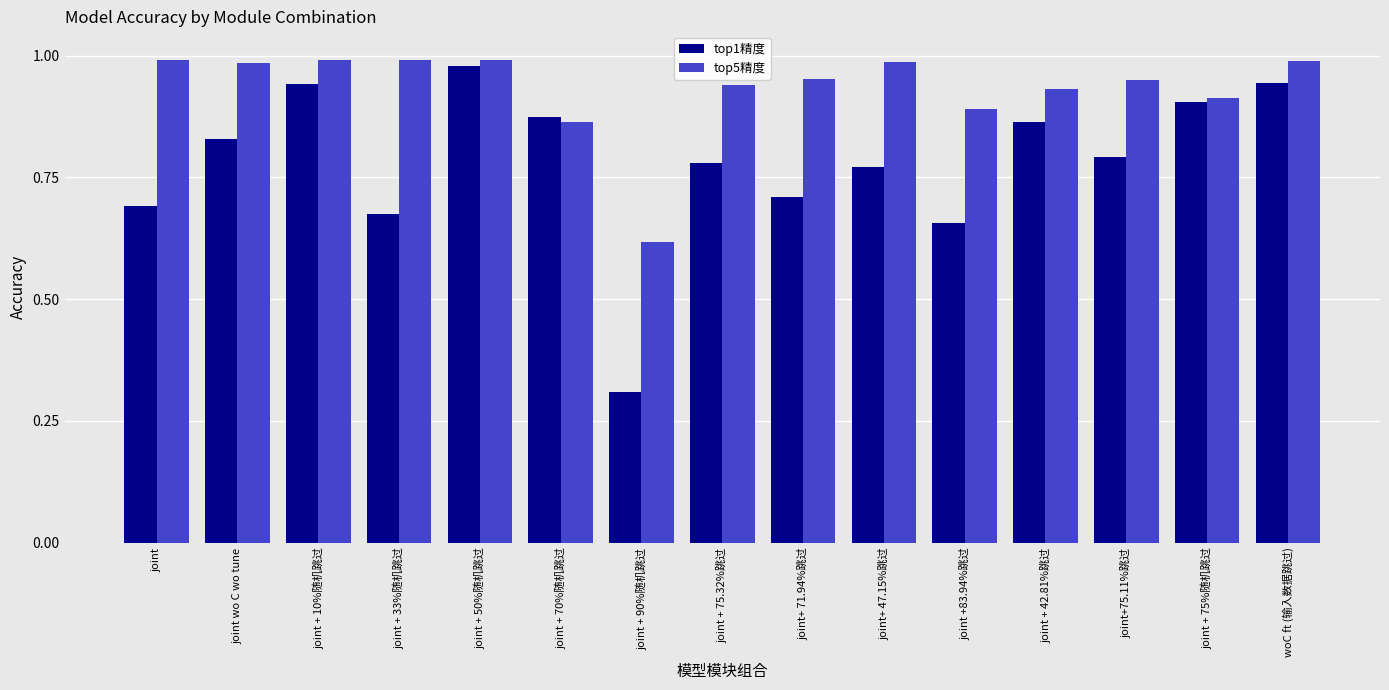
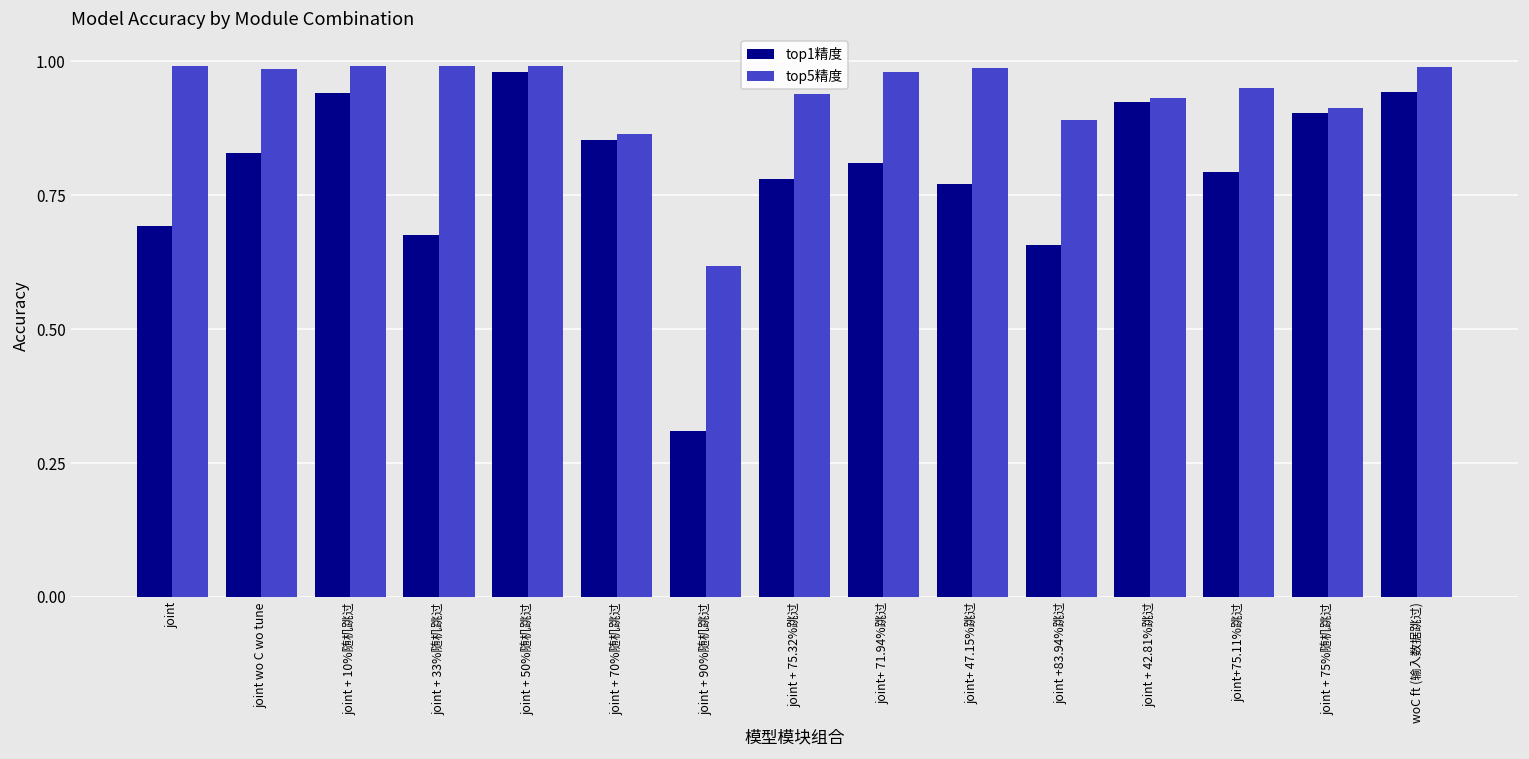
top1精度, joint + 70%随机跳过: 0.87 -> 0.85
top1精度, joint+ 71.94%跳过: 0.71 -> 0.81
top5精度, joint+ 71.94%跳过: 0.95 -> 0.98
top1精度, joint + 42.81%跳过: 0.86 -> 0.92
